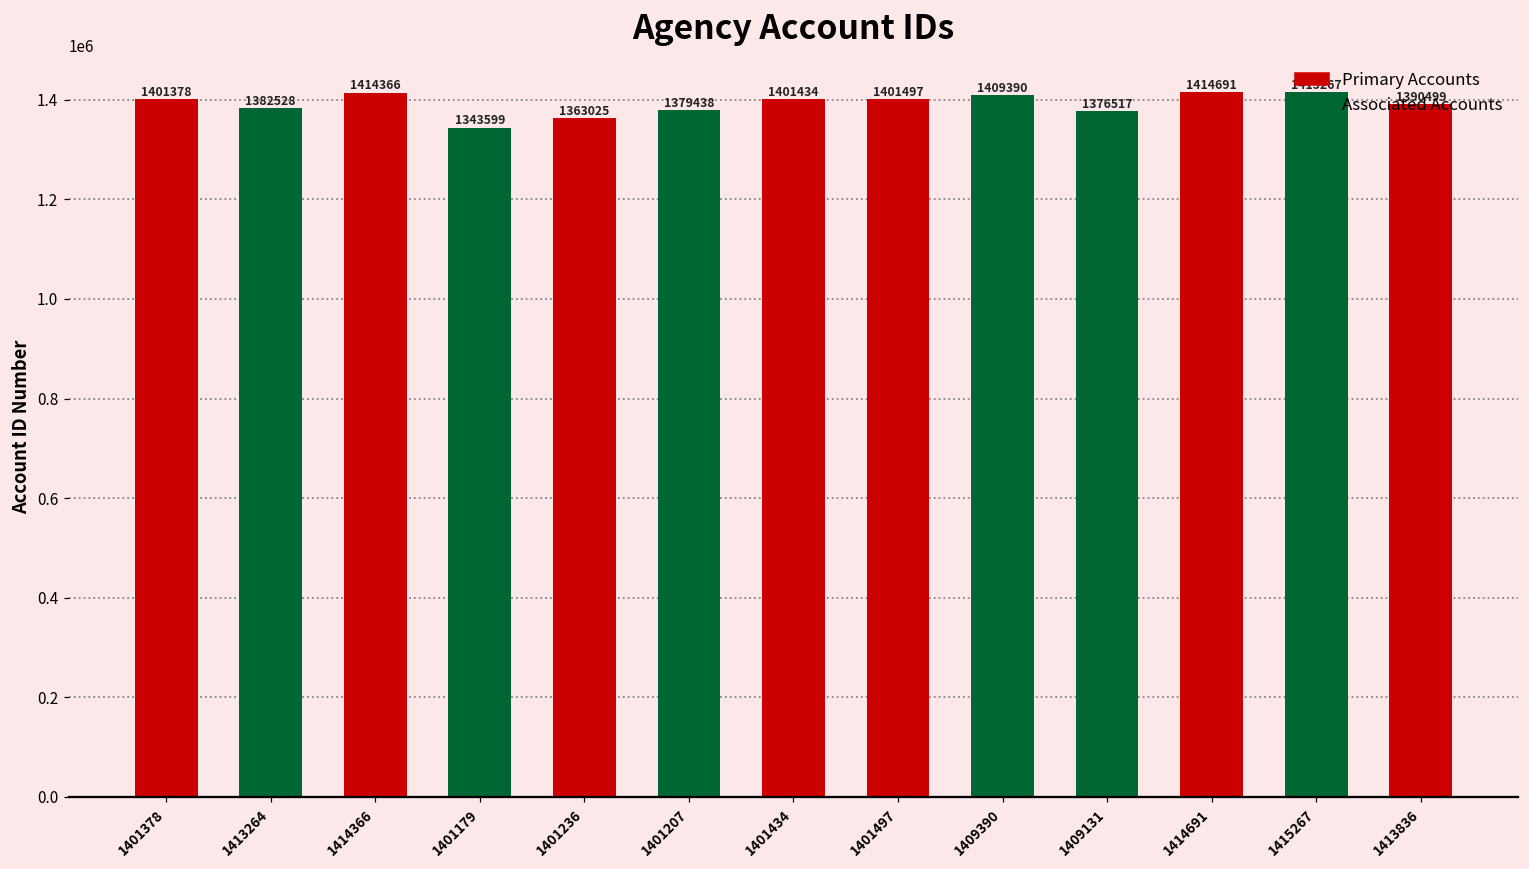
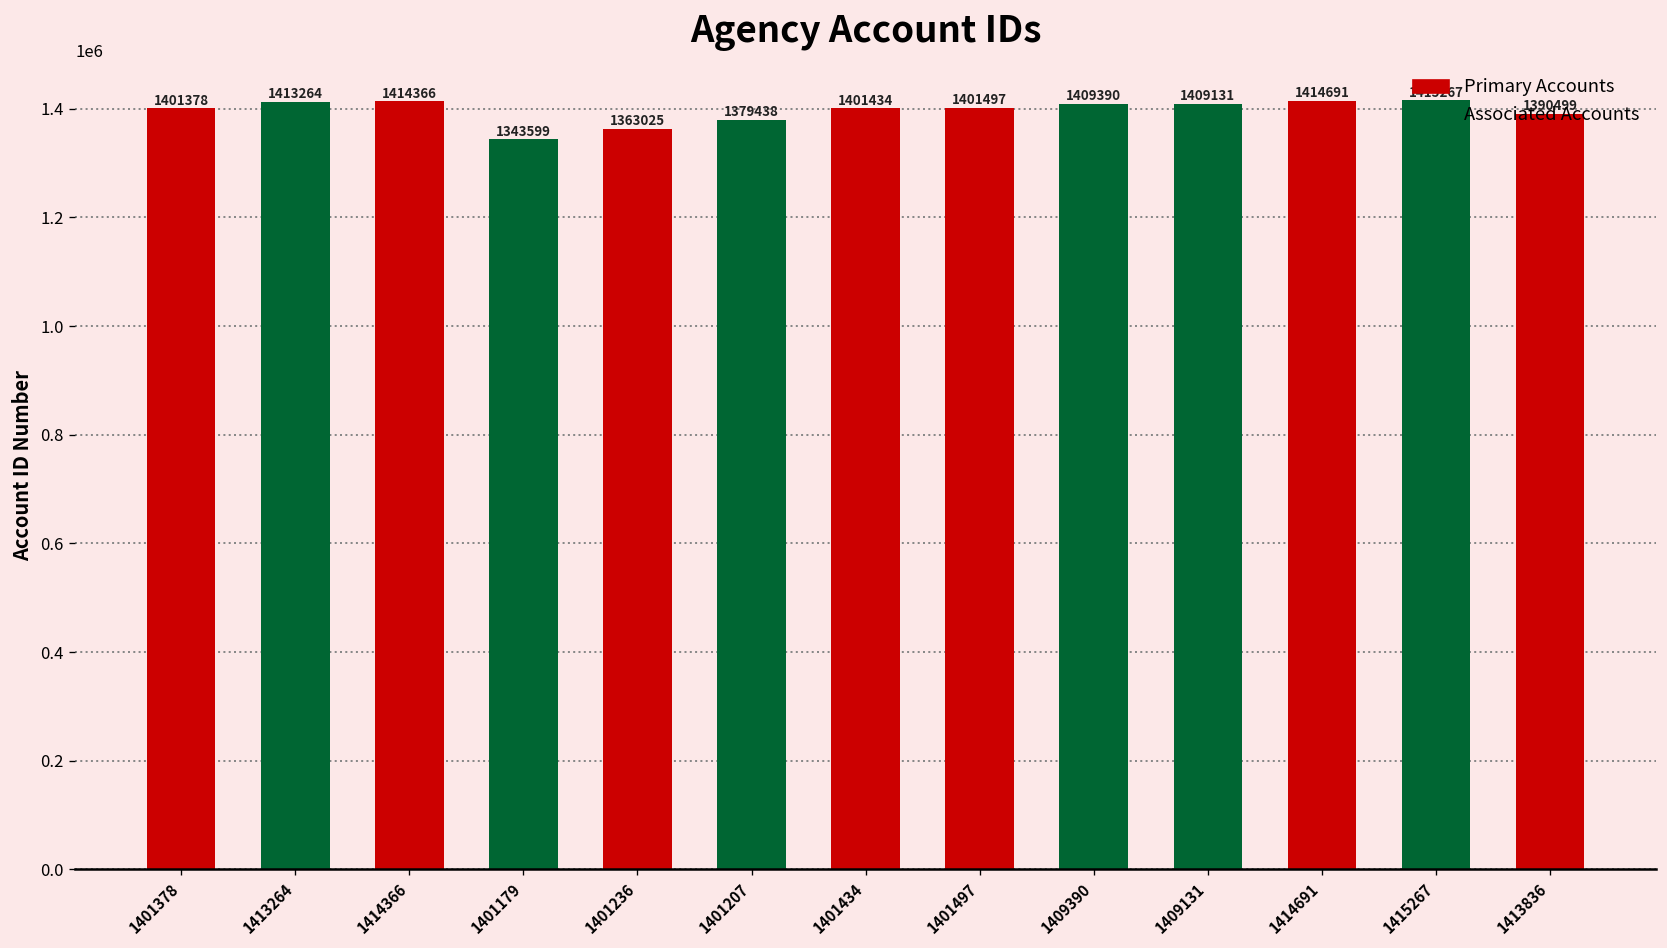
1413264: 1382528 -> 1413264
1409131: 1376517 -> 1409131
